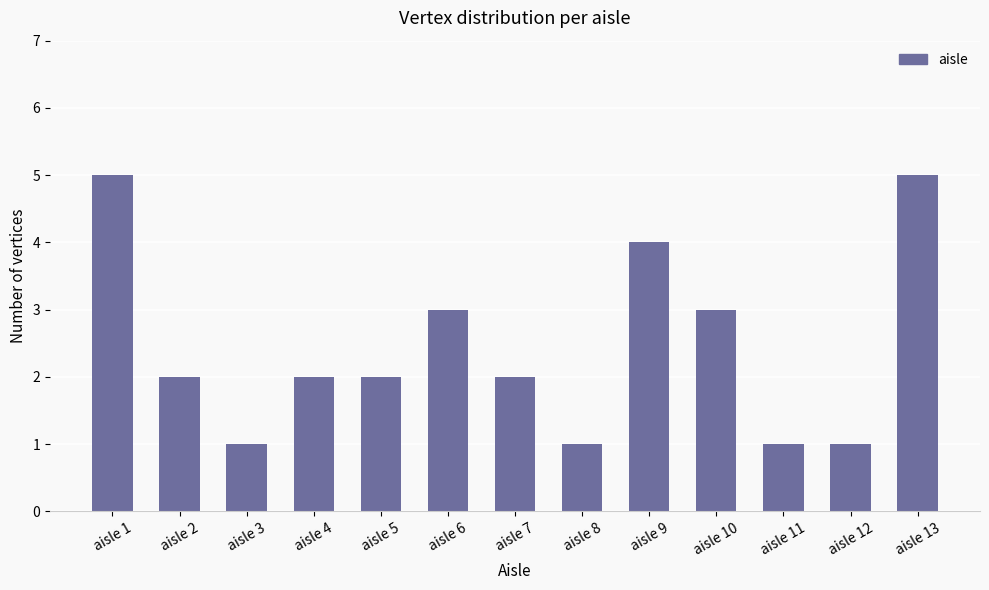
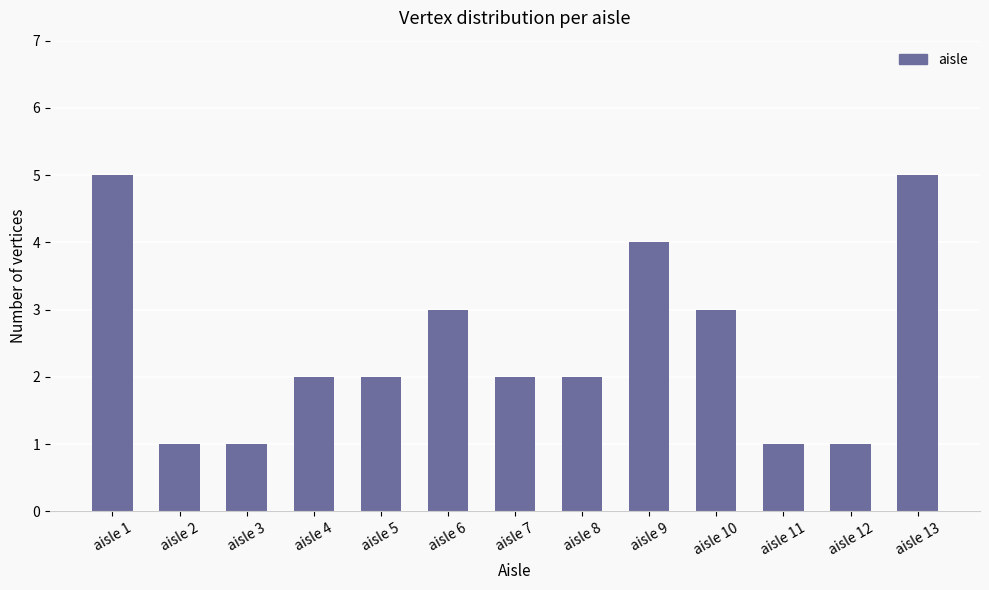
aisle 2: 2 -> 1
aisle 8: 1 -> 2
